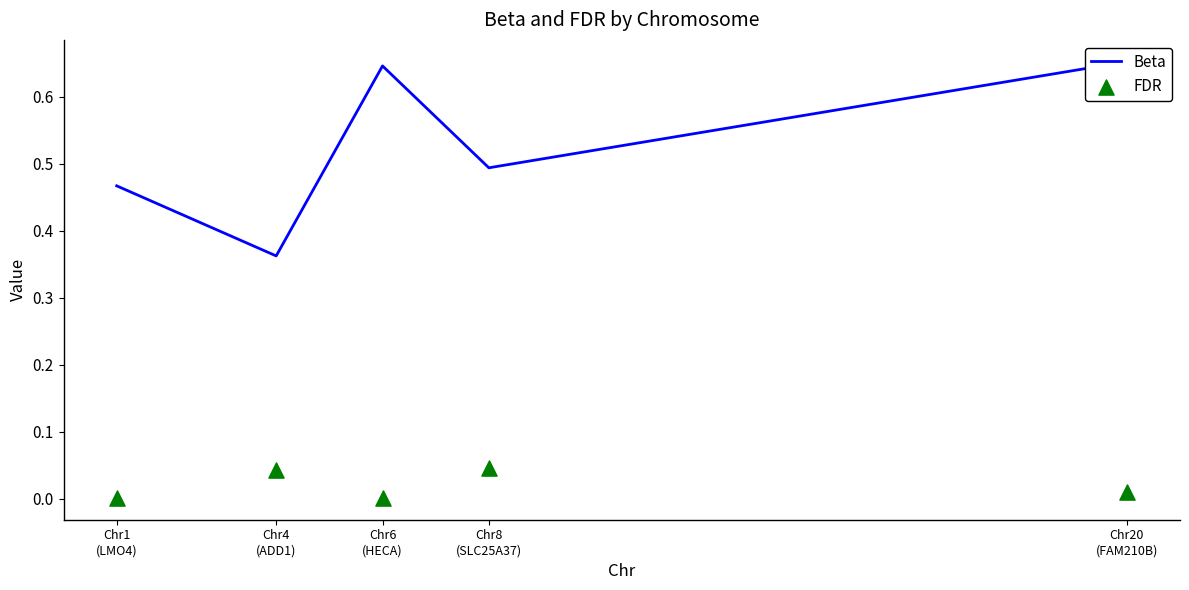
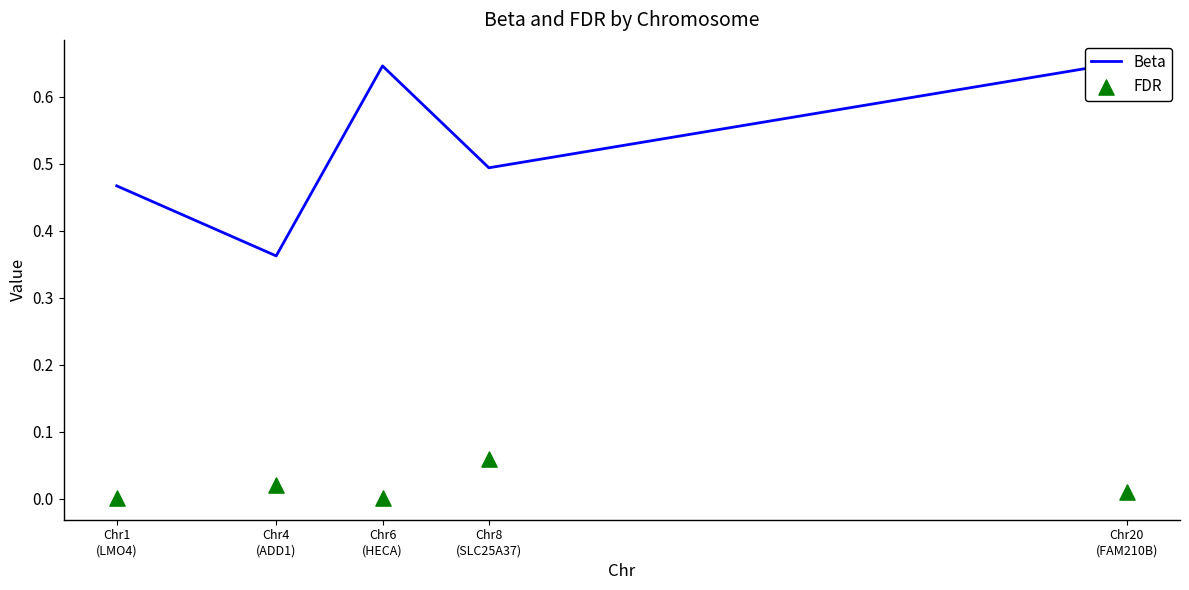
FDR, Chr4 (ADD1): 0.04 -> 0.02
FDR, Chr8 (SLC25A37): 0.05 -> 0.06
